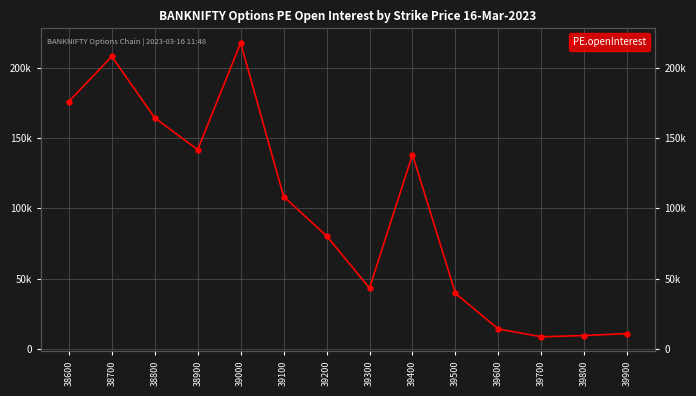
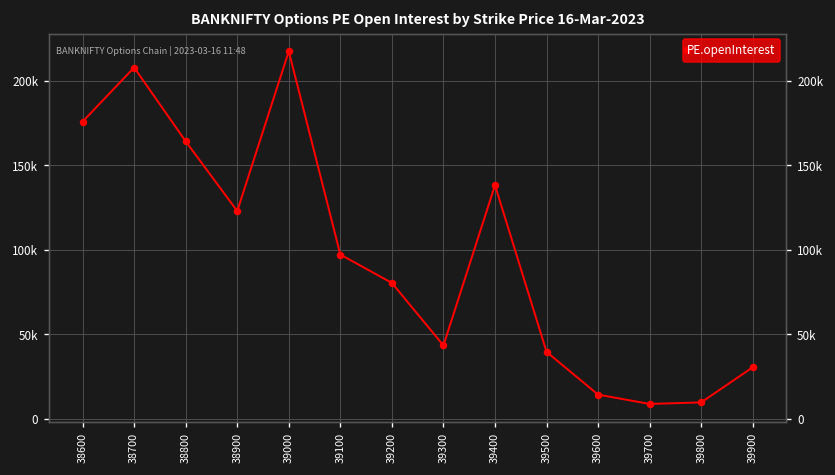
38900: 142000 -> 123000
39100: 108000 -> 97000
39900: 11000 -> 31000
